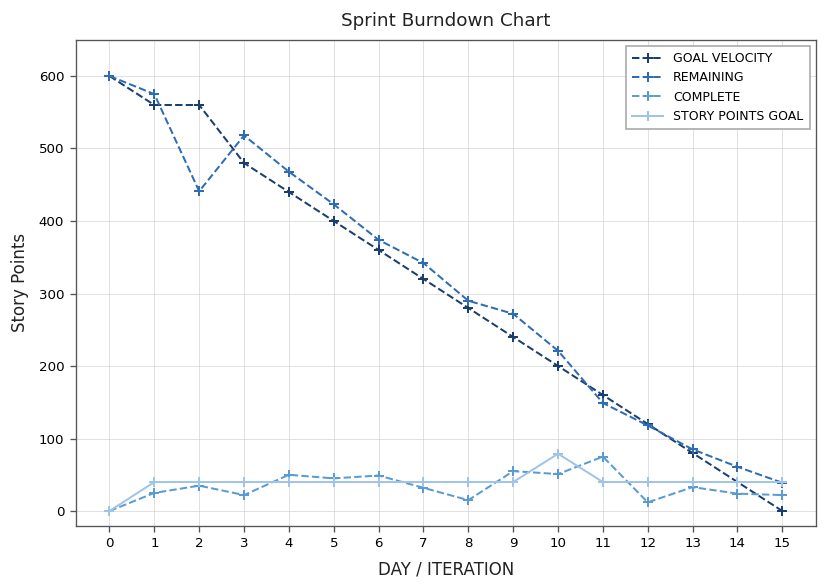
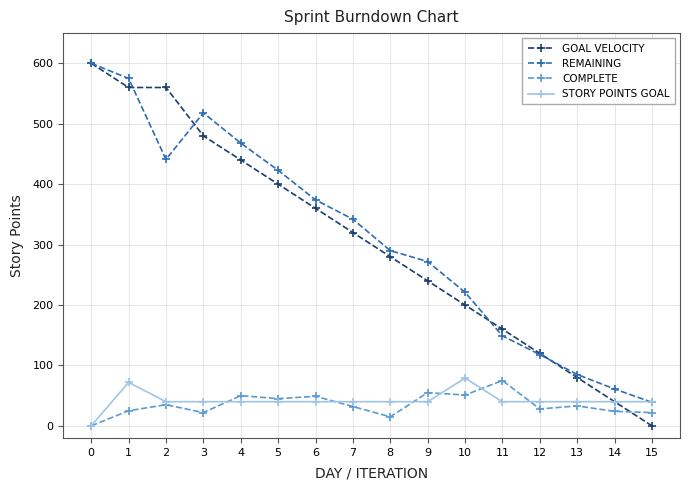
STORY POINTS GOAL, 1: 40 -> 70
COMPLETE, 12: 10 -> 30
